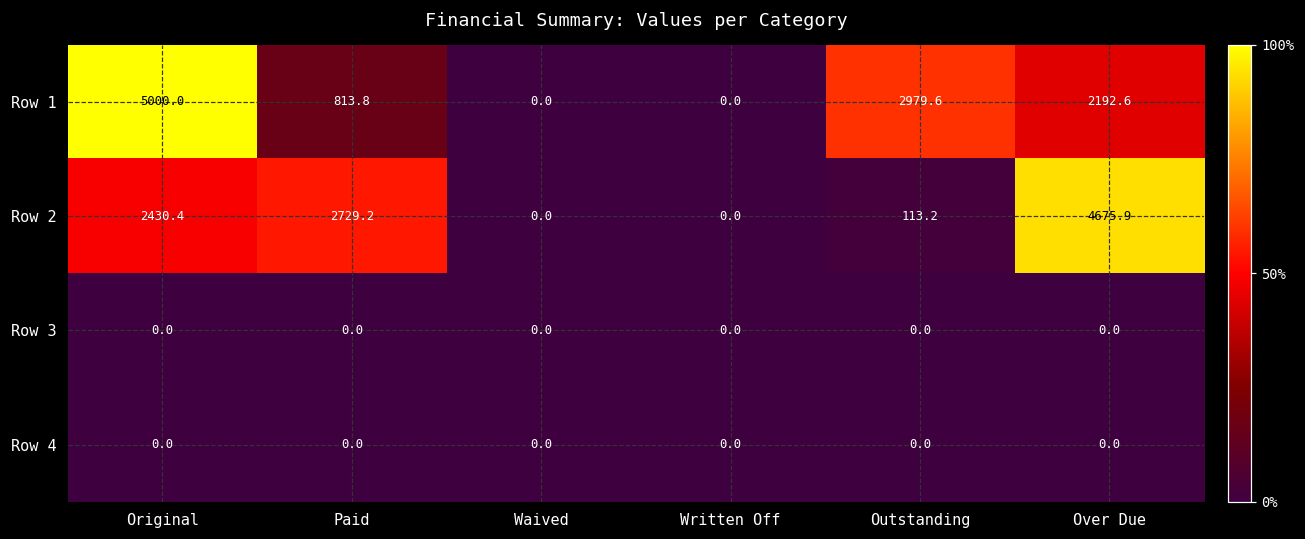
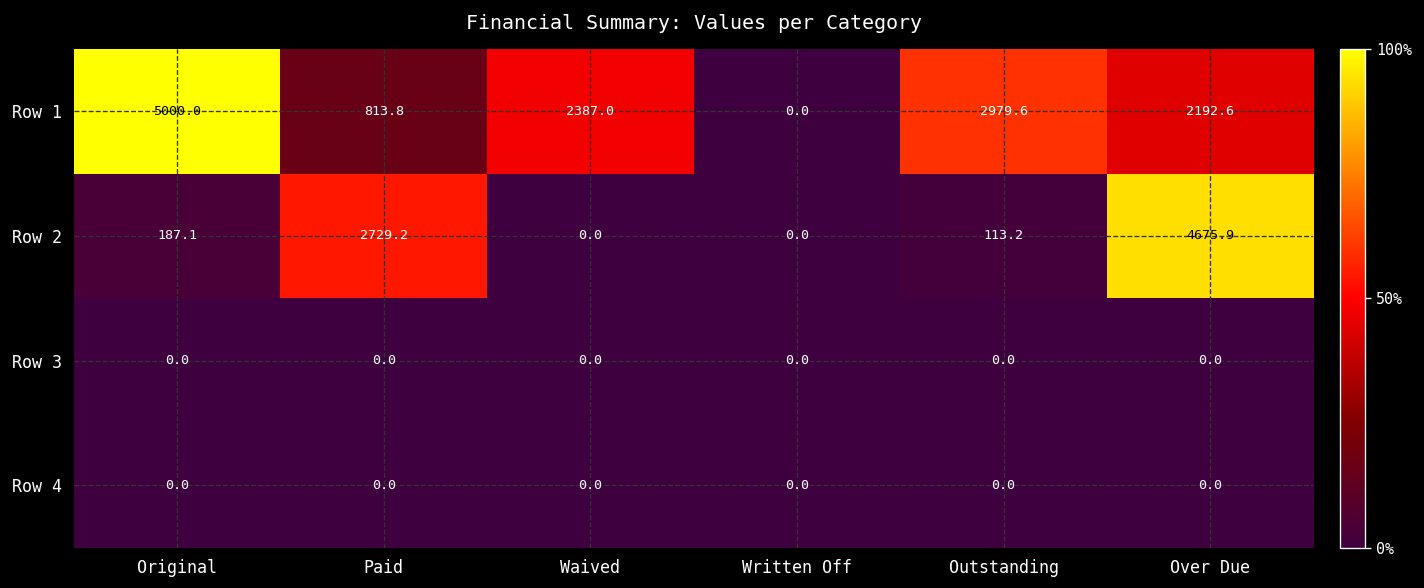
Row 1, Waived: 0.0 -> 2387.0
Row 2, Original: 2430.4 -> 187.1
